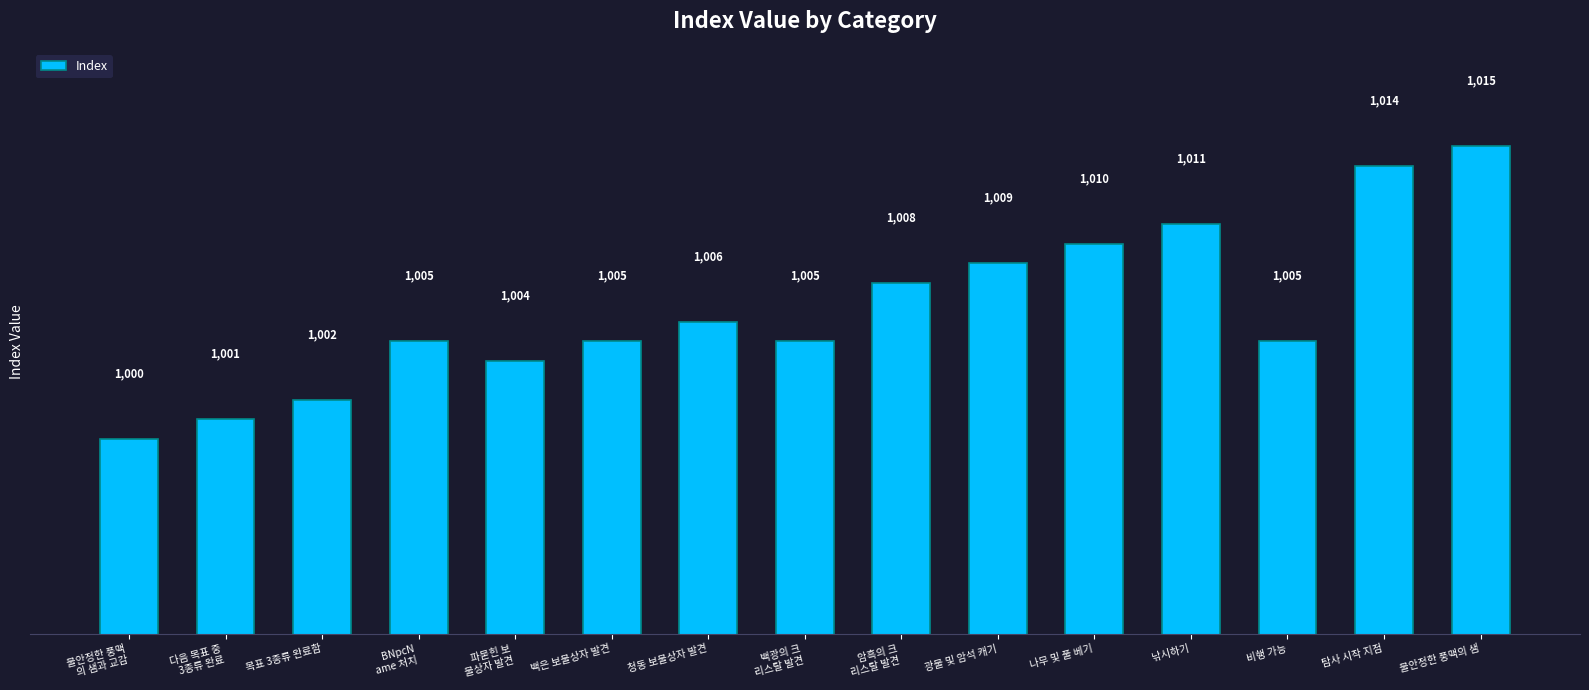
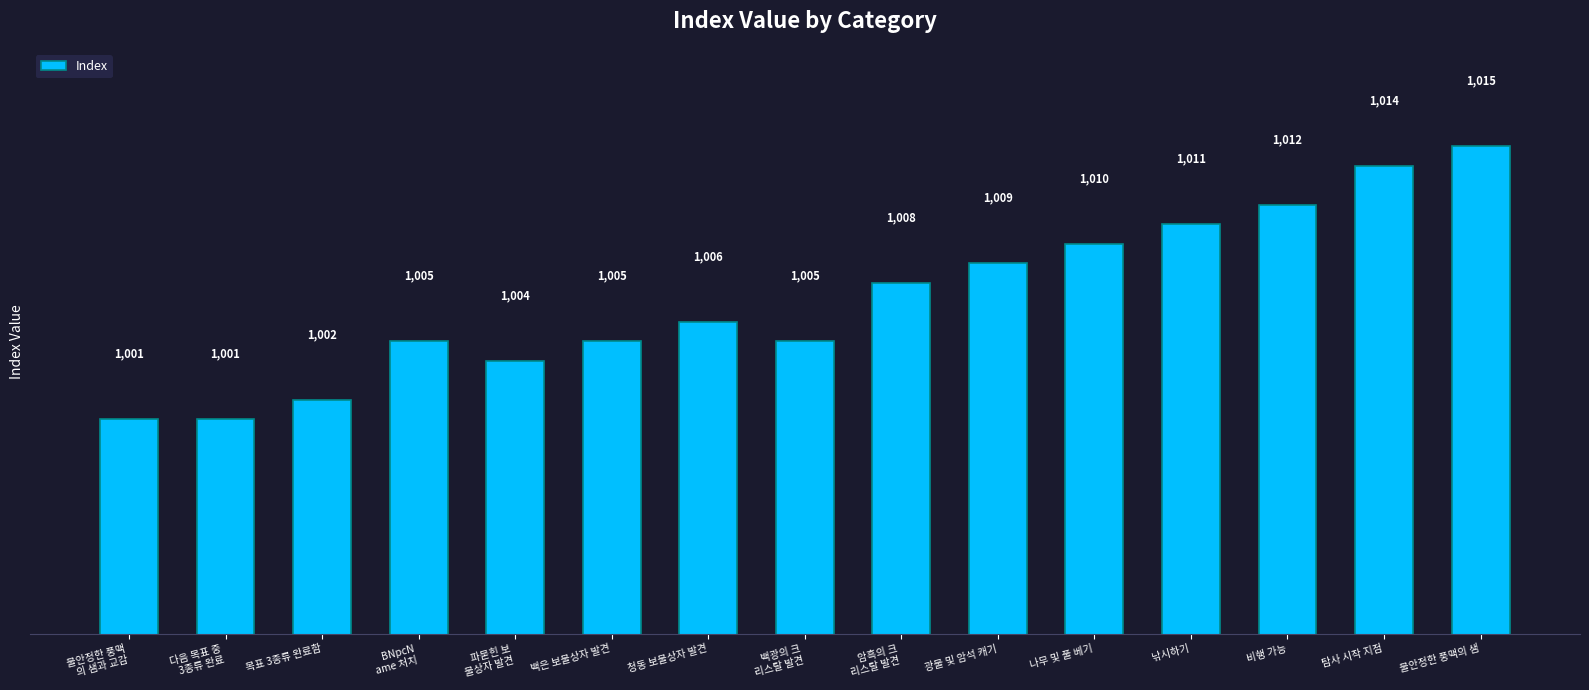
불안정한 풍맥 의 샘과 교감: 1,000 -> 1,001
비행 가능: 1,005 -> 1,012
